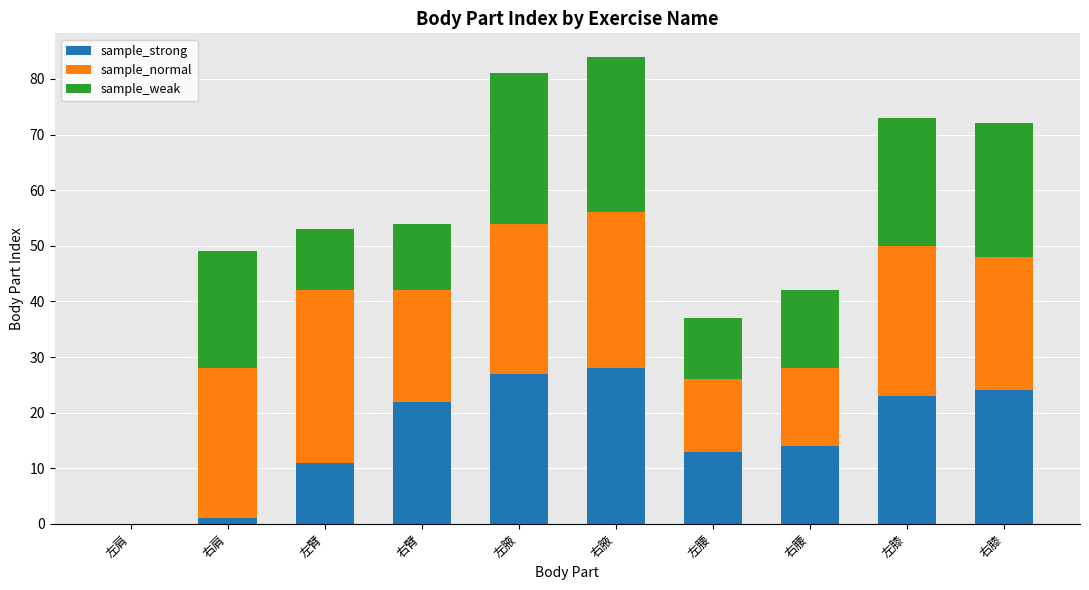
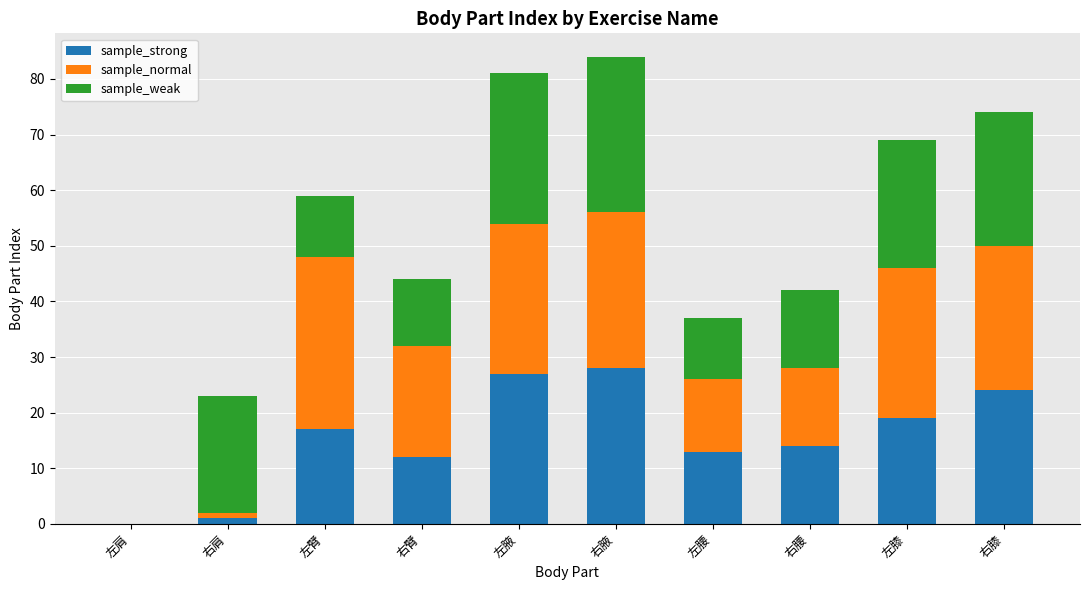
sample_normal, 右肩: 27 -> 1
sample_strong, 左臂: 11 -> 17
sample_strong, 右臂: 22 -> 12
sample_strong, 左膝: 23 -> 19
sample_normal, 右膝: 24 -> 26
